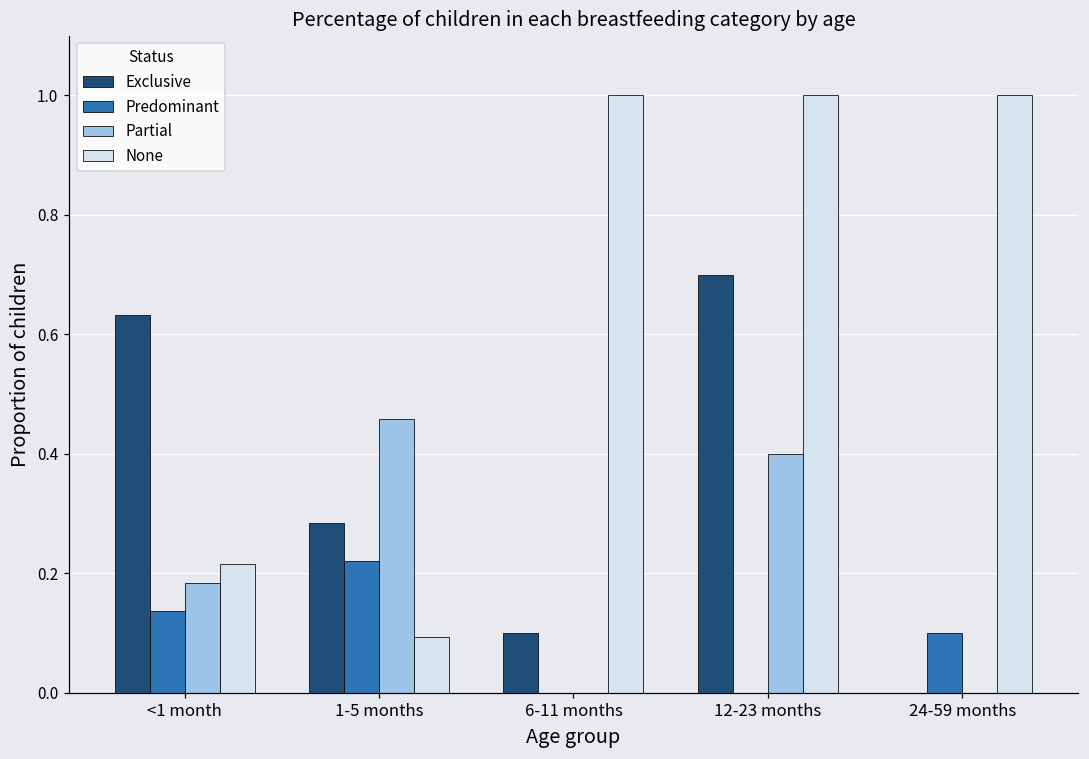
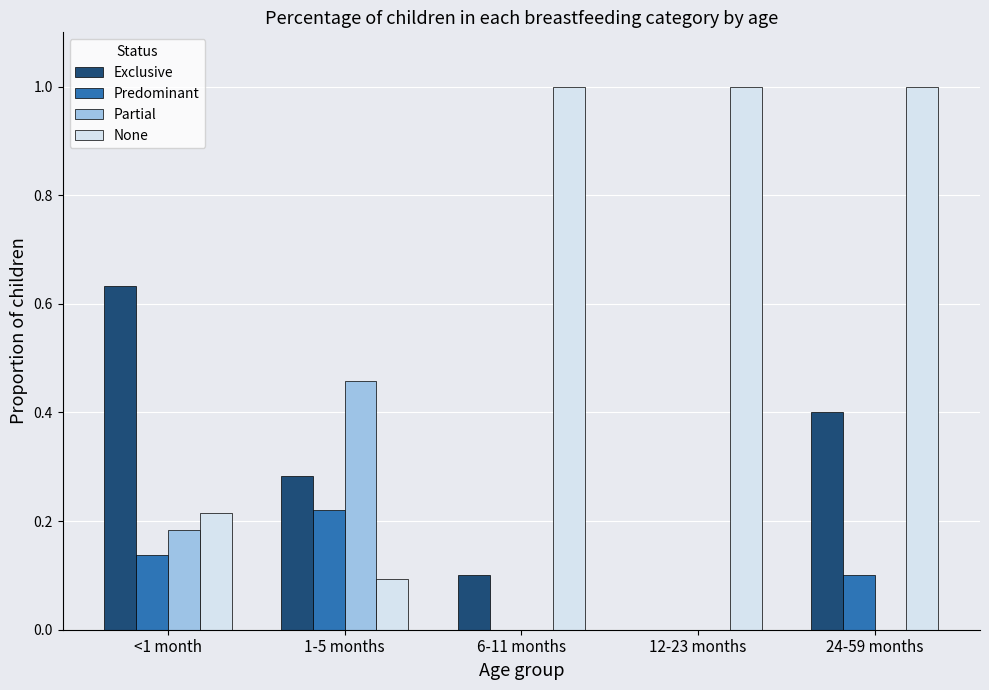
Exclusive, 12-23 months: 0.7 -> 0.0
Partial, 12-23 months: 0.4 -> 0.0
Exclusive, 24-59 months: 0.0 -> 0.4
